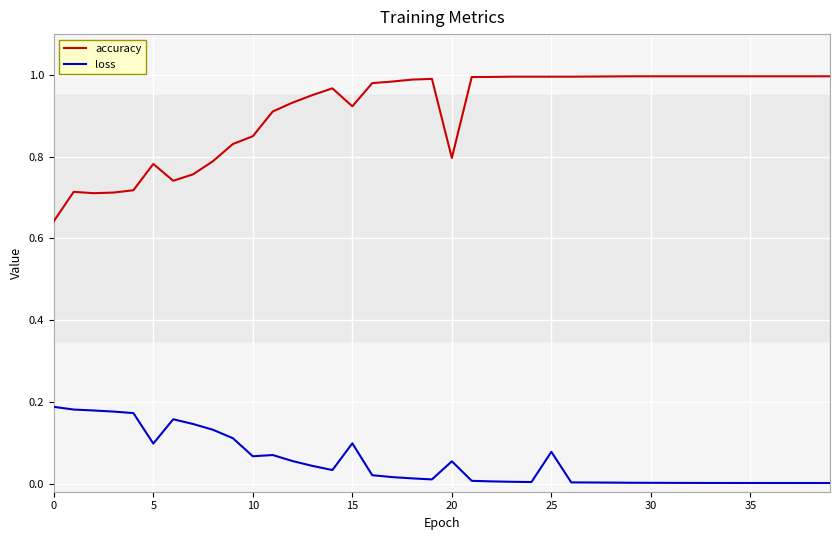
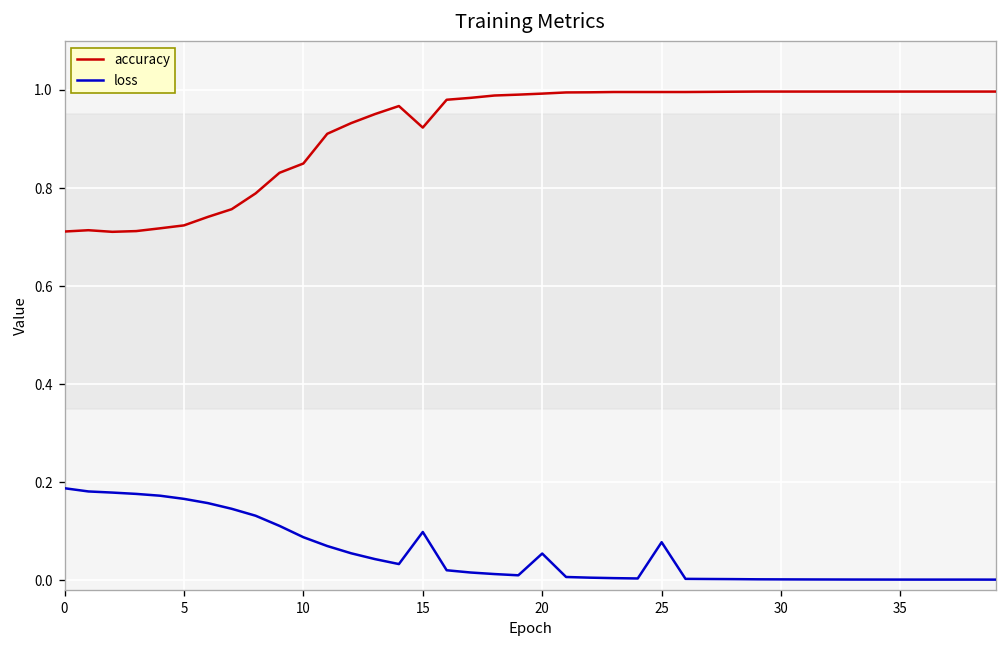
accuracy, 0: 0.64 -> 0.71
accuracy, 5: 0.78 -> 0.72
loss, 5: 0.10 -> 0.17
loss, 10: 0.07 -> 0.09
accuracy, 20: 0.80 -> 0.99
